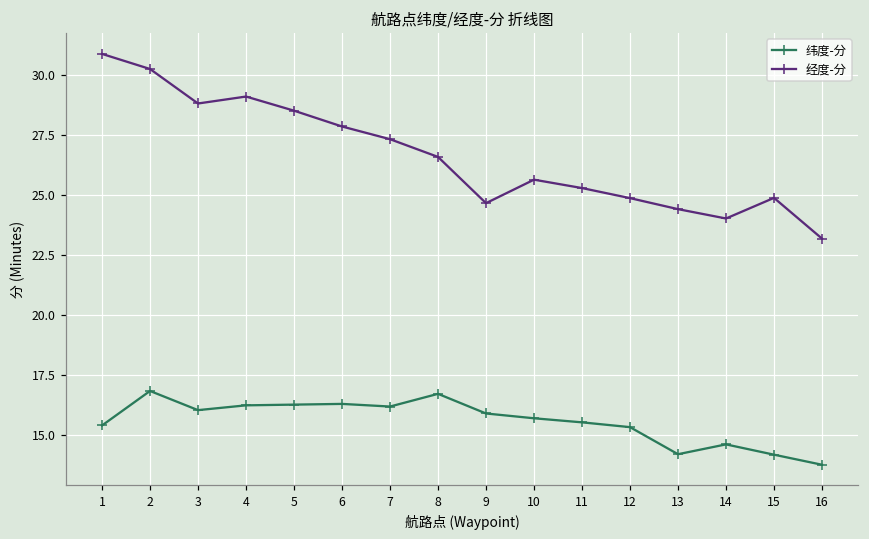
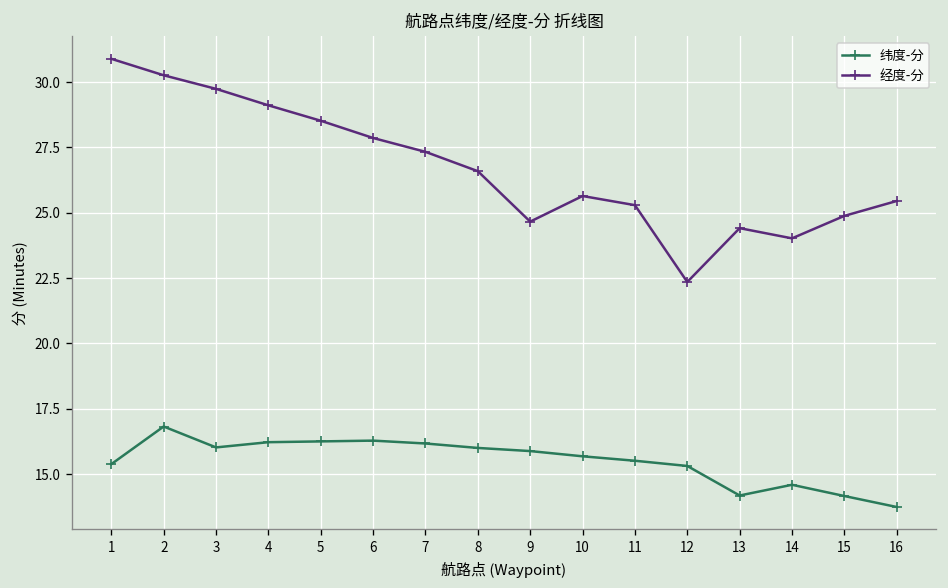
经度-分, 3: 28.8 -> 29.7
纬度-分, 8: 16.7 -> 16.0
经度-分, 12: 24.9 -> 22.4
经度-分, 16: 23.2 -> 25.5
